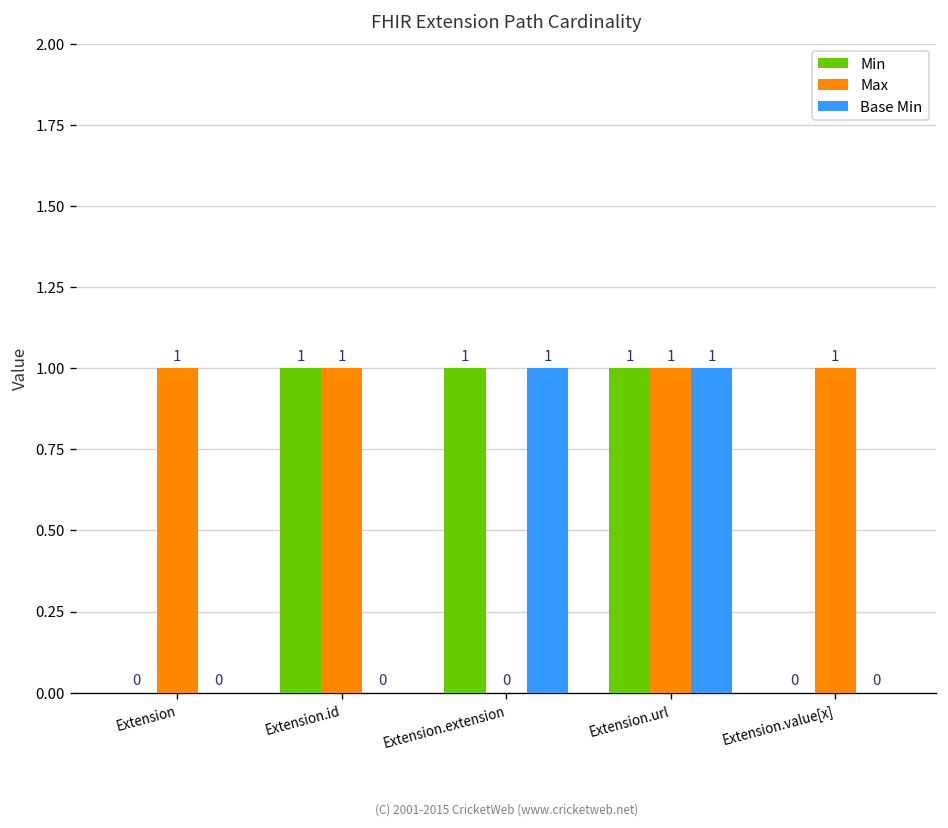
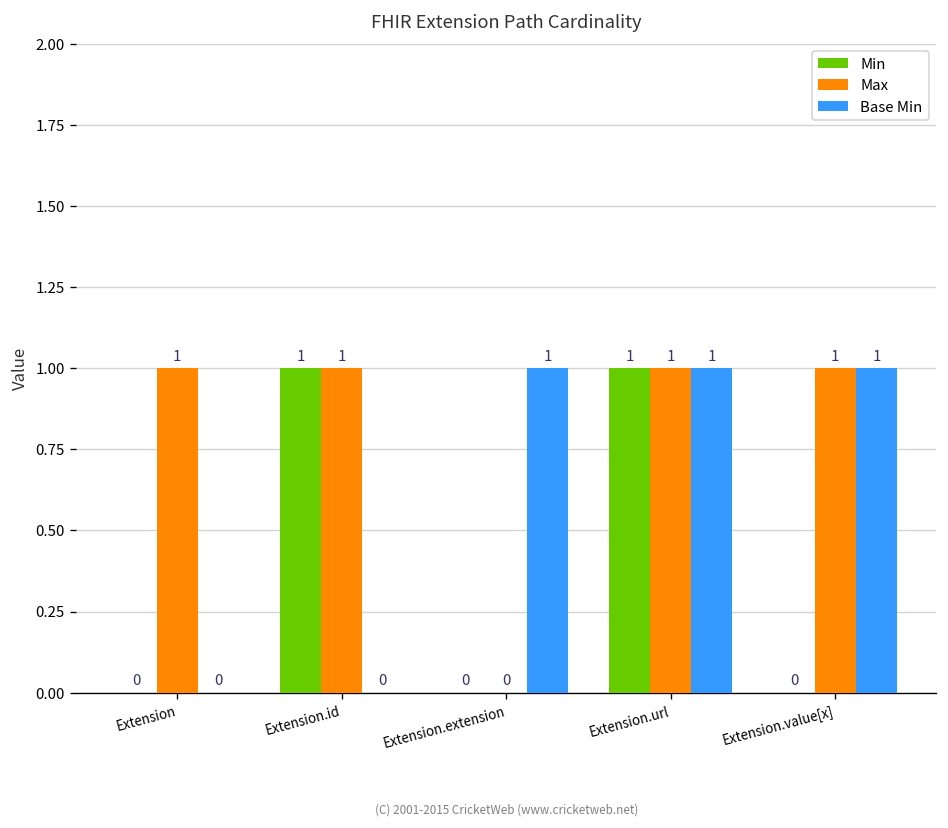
Min, Extension.extension: 1 -> 0
Base Min, Extension.value[x]: 0 -> 1
